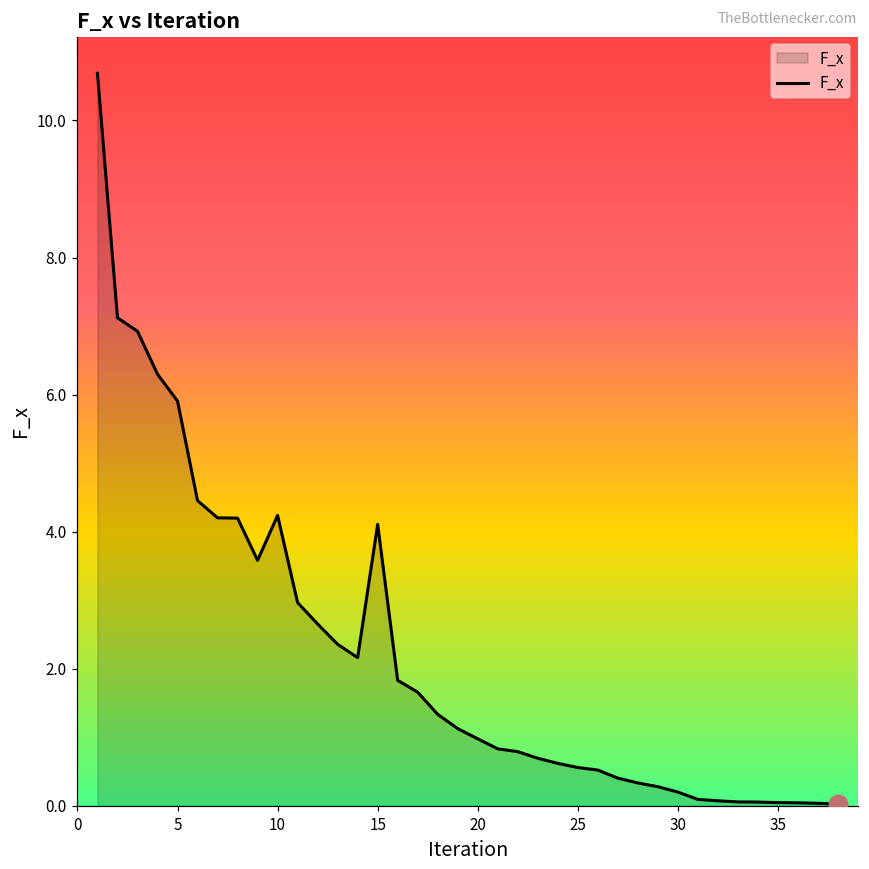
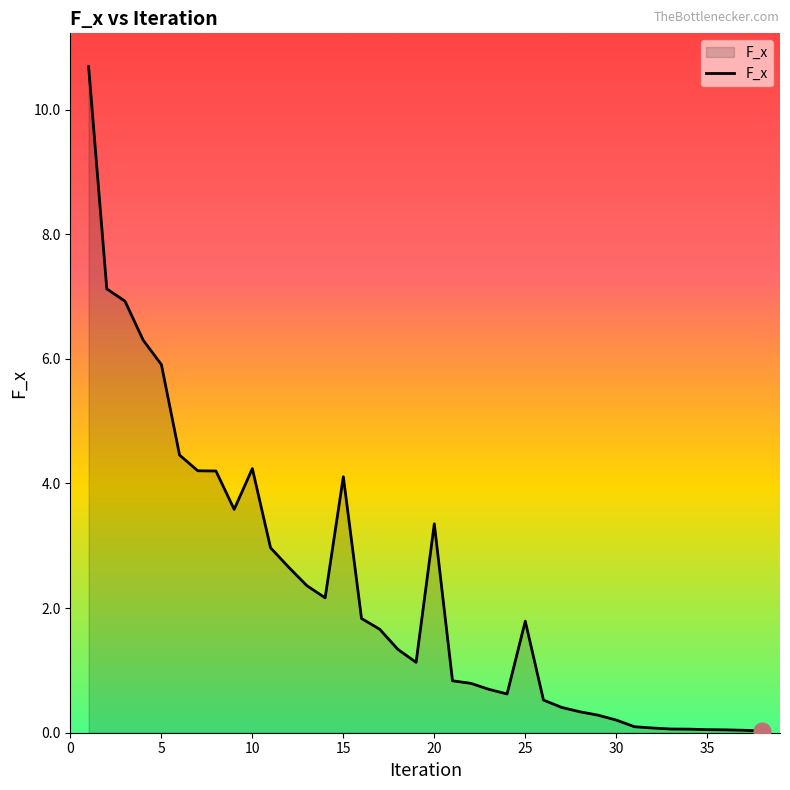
F_x, 20: 1.0 -> 3.4
F_x, 25: 0.6 -> 1.8
